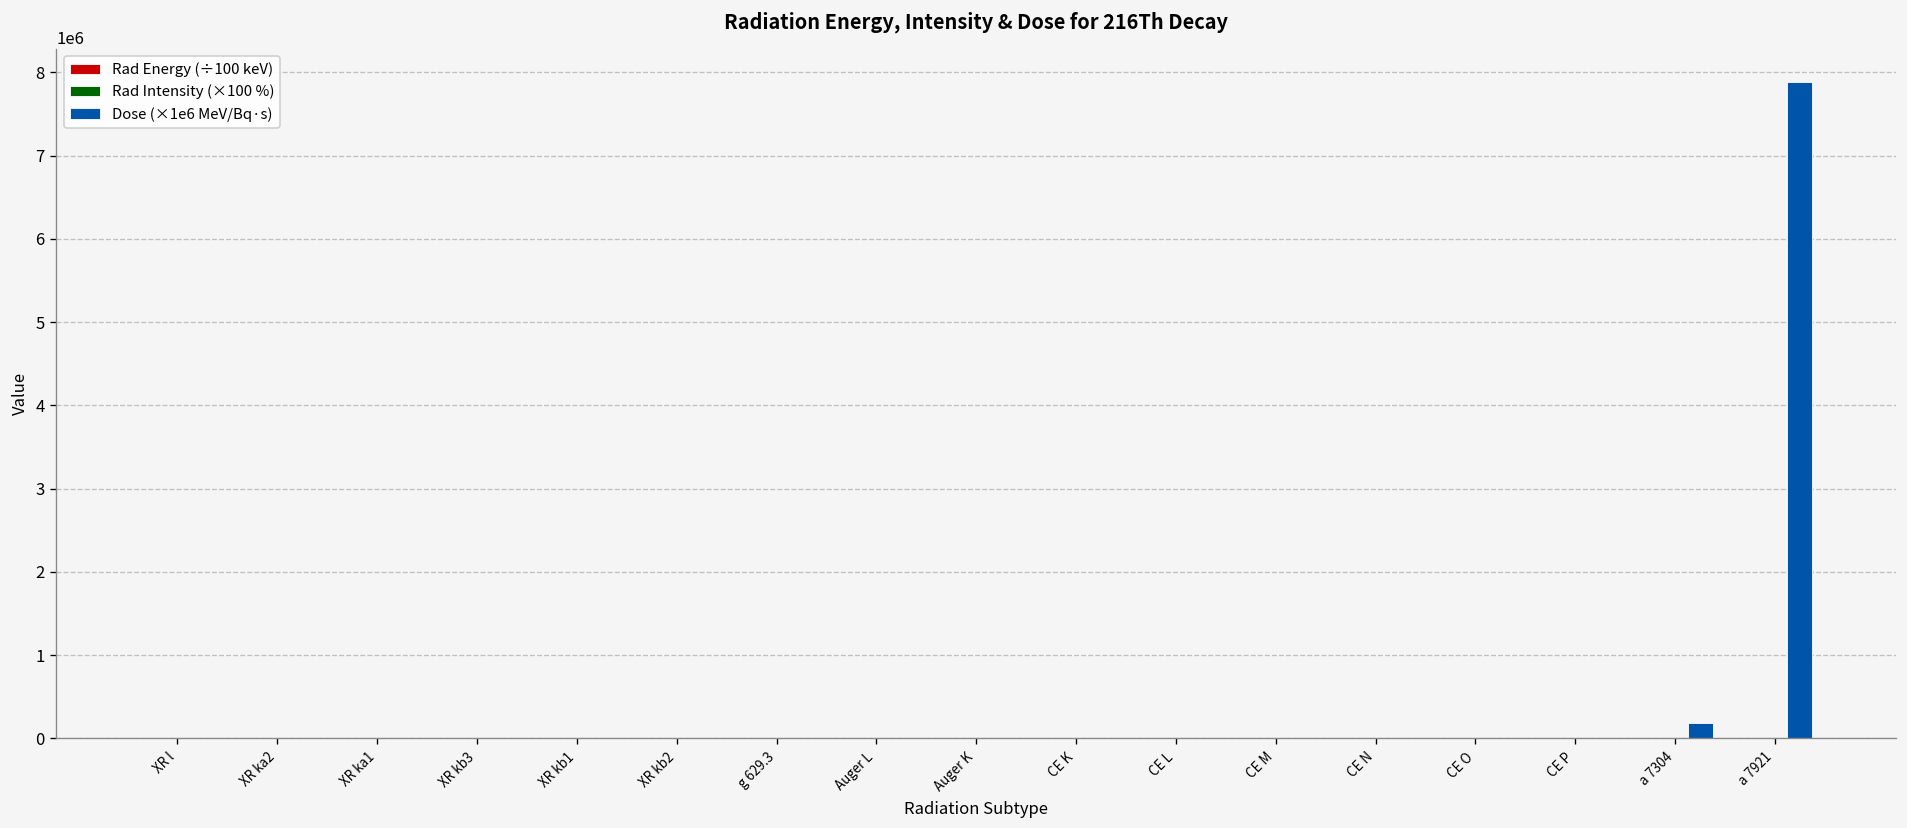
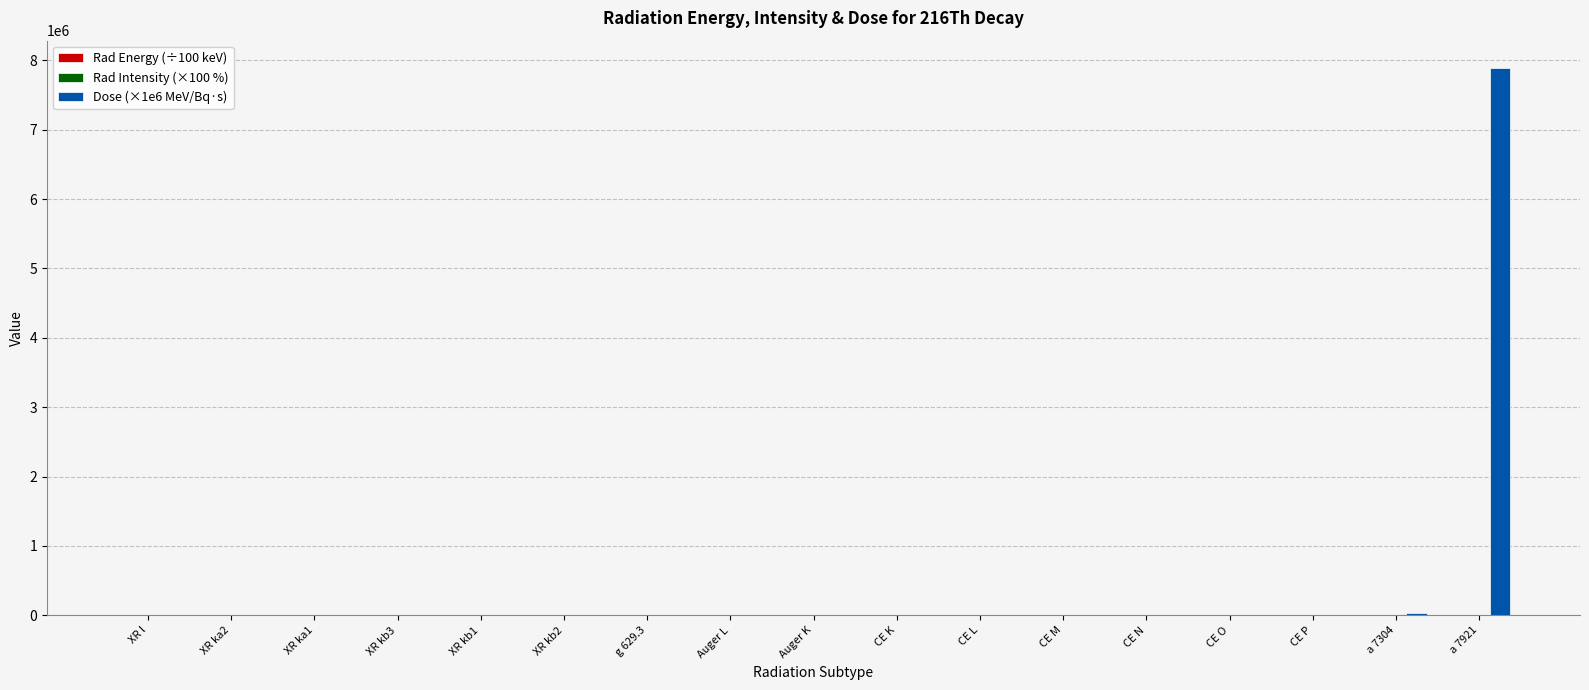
Dose (×1e6 MeV/Bq·s), a 7304: 200000 -> 0
